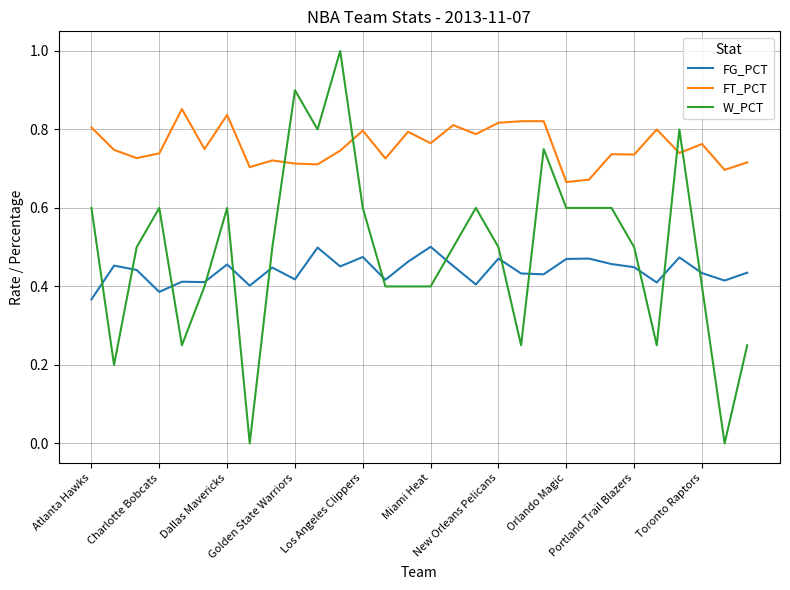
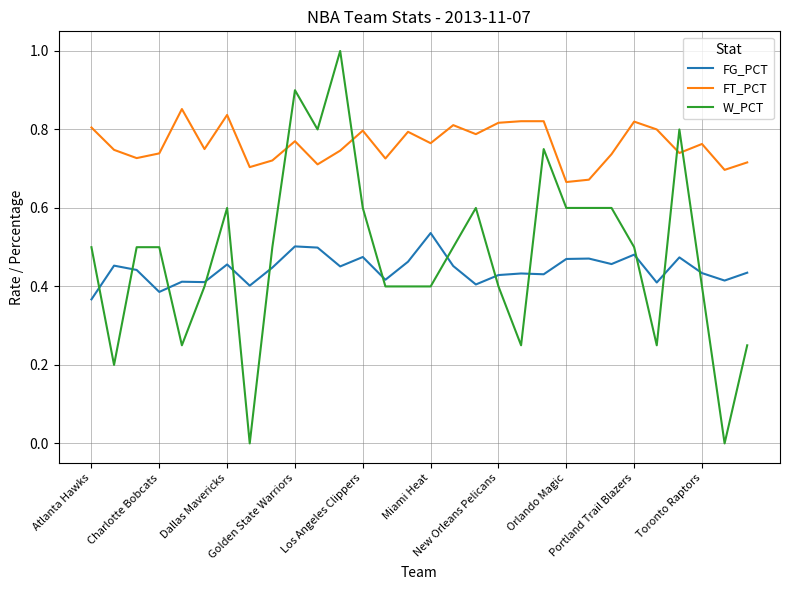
W_PCT, Atlanta Hawks: 0.6 -> 0.5
W_PCT, Charlotte Bobcats: 0.6 -> 0.5
FG_PCT, Golden State Warriors: 0.42 -> 0.50
FT_PCT, Golden State Warriors: 0.71 -> 0.77
FG_PCT, Miami Heat: 0.50 -> 0.54
FG_PCT, New Orleans Pelicans: 0.47 -> 0.43
W_PCT, New Orleans Pelicans: 0.5 -> 0.4
FG_PCT, Portland Trail Blazers: 0.45 -> 0.48
FT_PCT, Portland Trail Blazers: 0.74 -> 0.82
